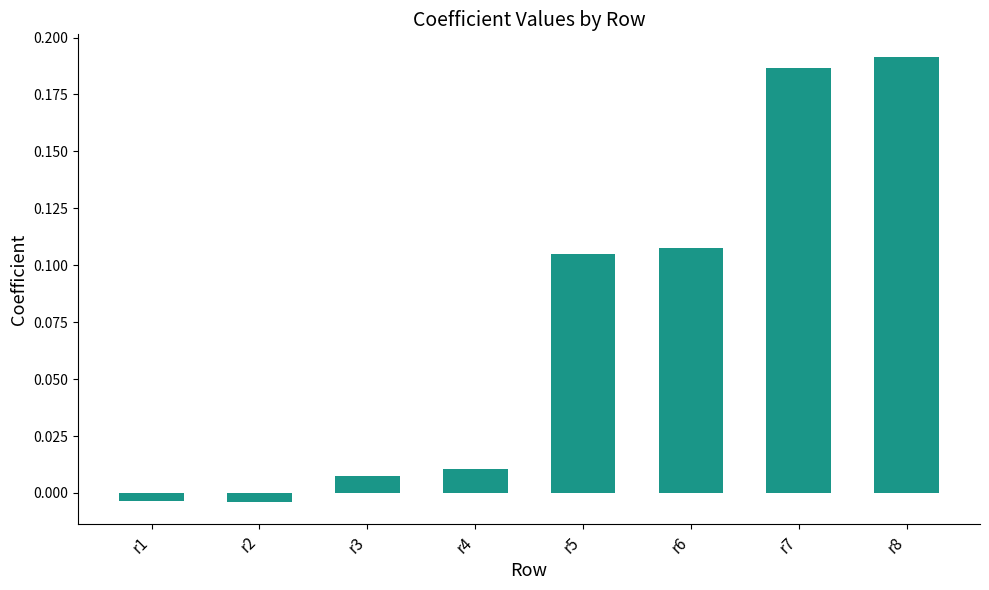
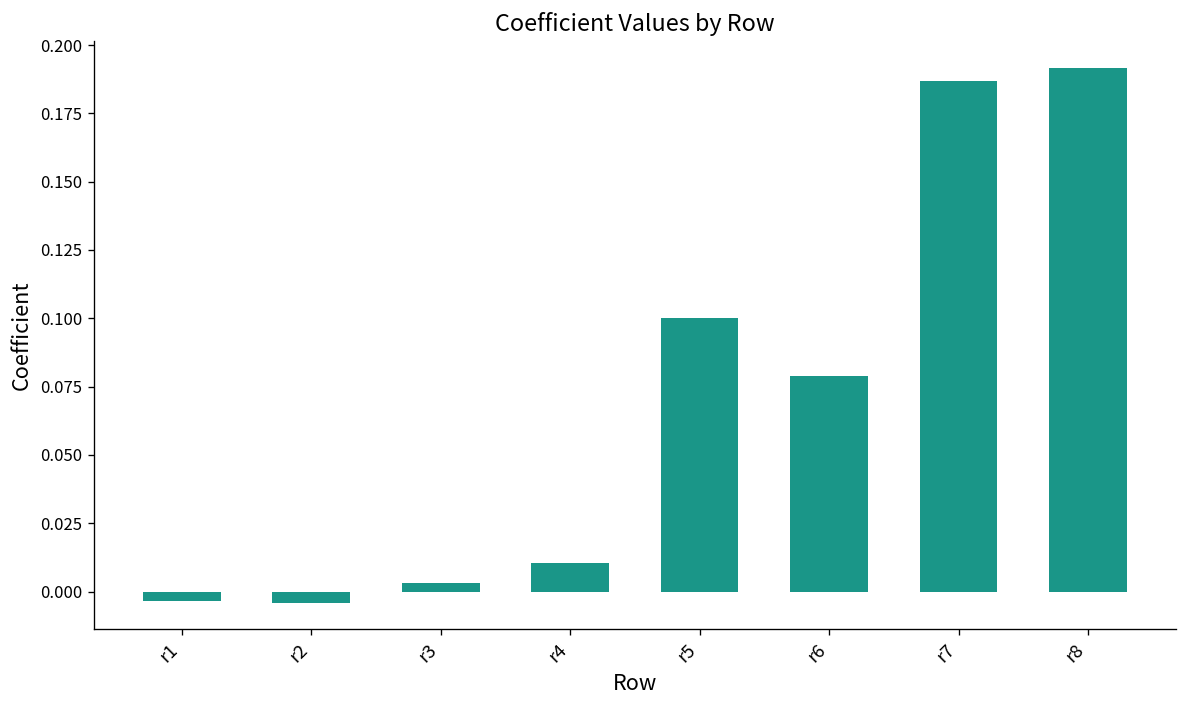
r3: 0.007 -> 0.003
r5: 0.105 -> 0.100
r6: 0.108 -> 0.079
